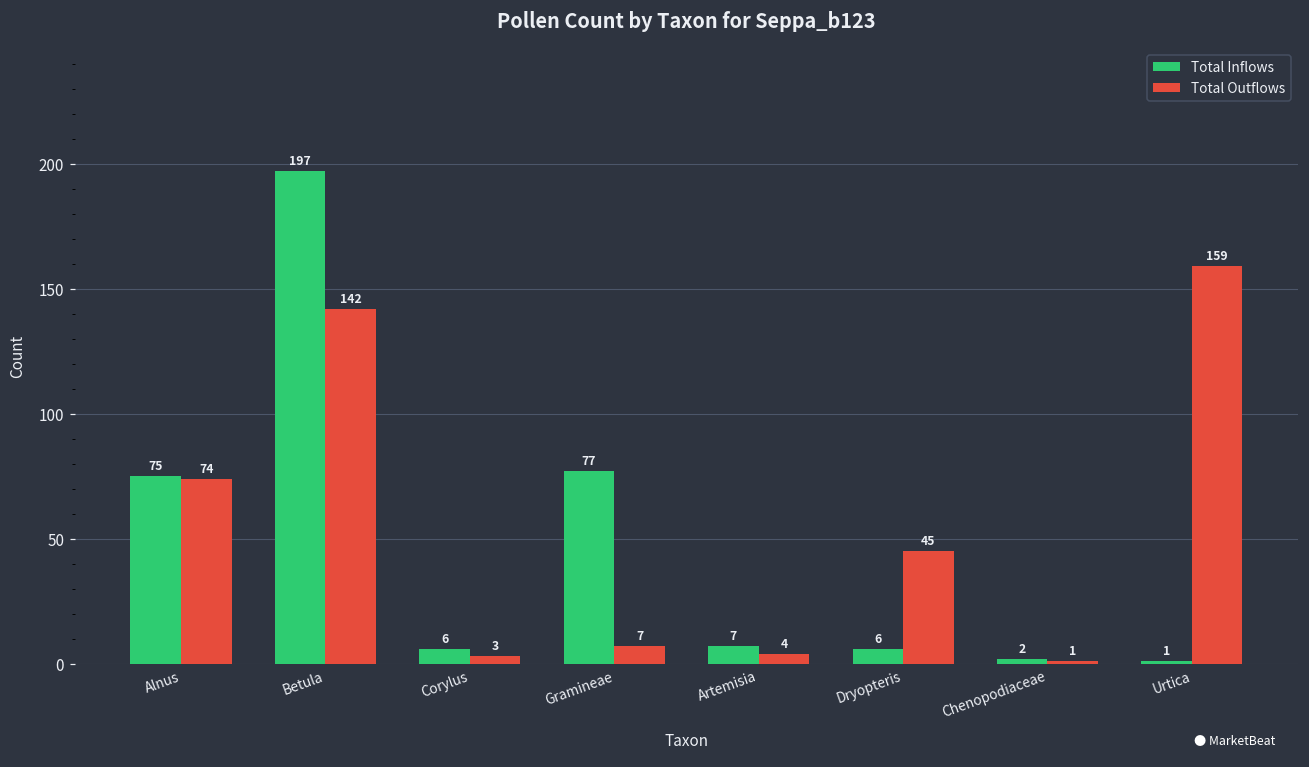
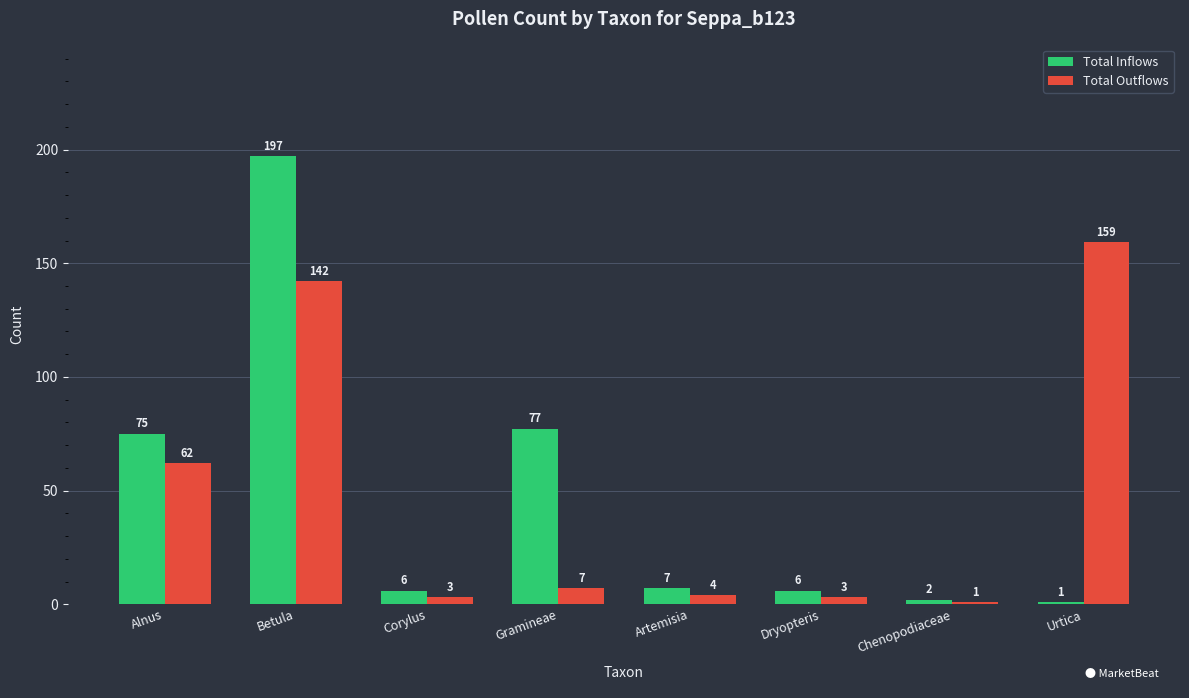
Total Outflows, Alnus: 74 -> 62
Total Outflows, Dryopteris: 45 -> 3
